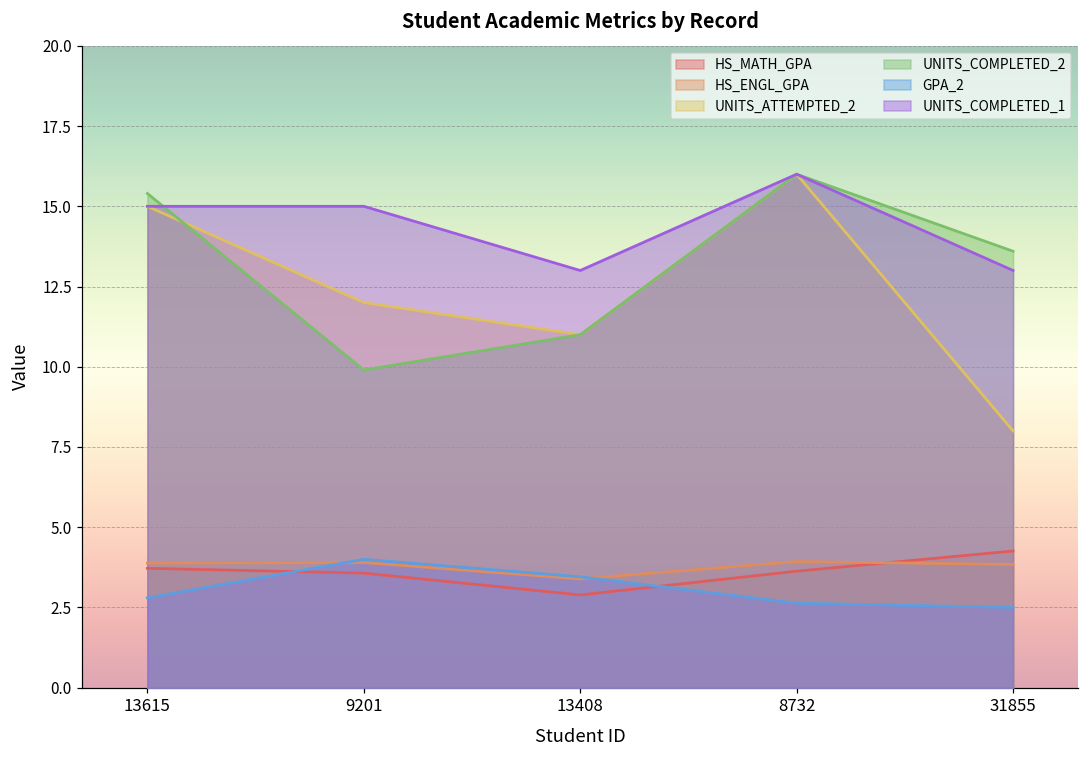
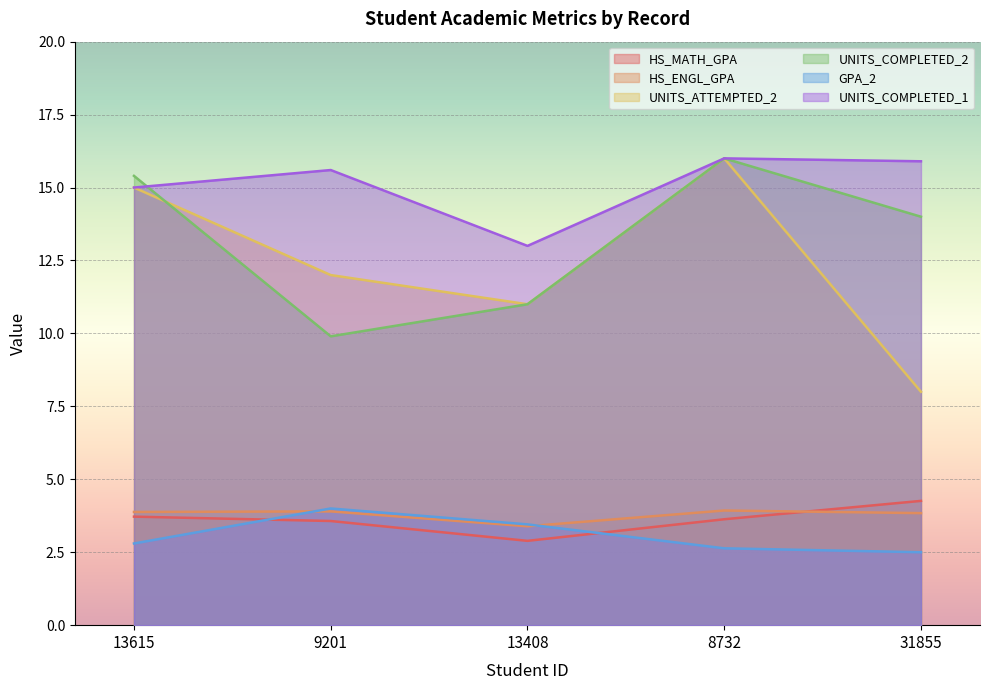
UNITS_COMPLETED_1, 9201: 15.0 -> 15.6
UNITS_COMPLETED_2, 31855: 13.6 -> 14.0
UNITS_COMPLETED_1, 31855: 13.0 -> 15.9
